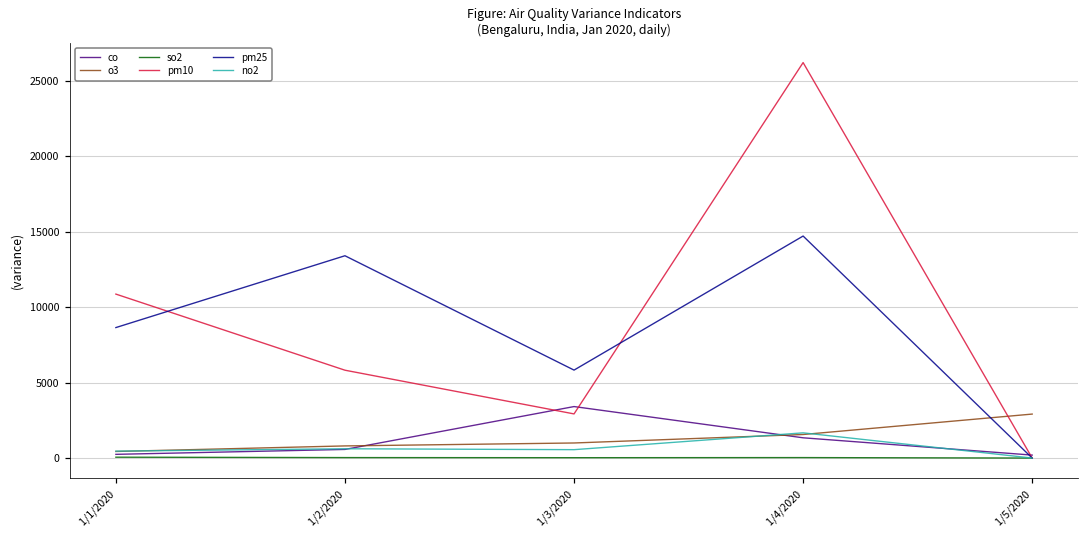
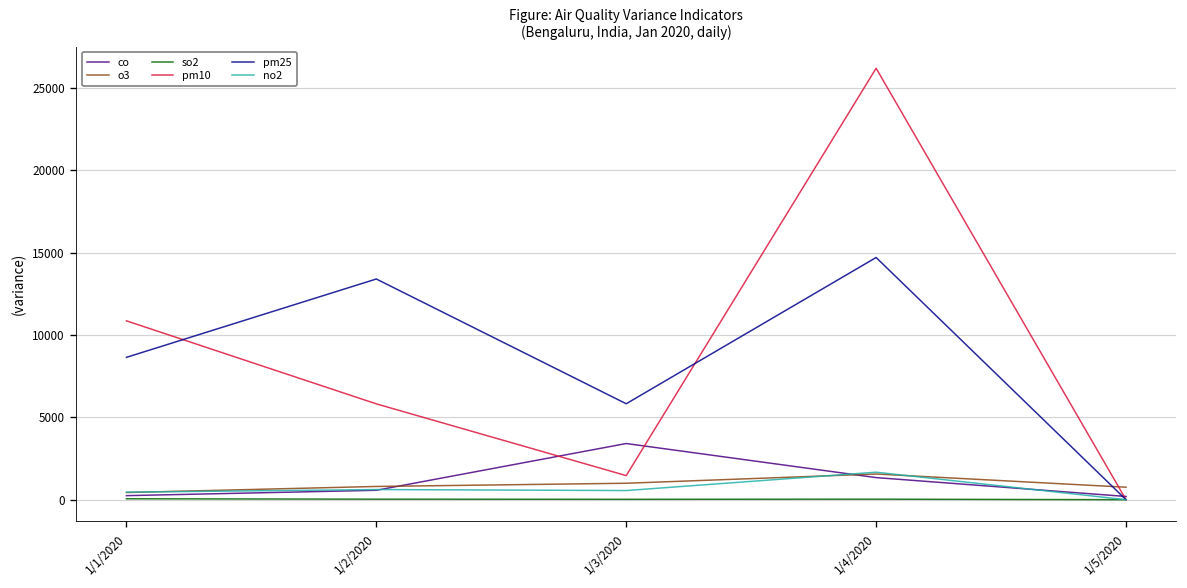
pm10, 1/3/2020: 2900 -> 1500
o3, 1/5/2020: 2900 -> 800
